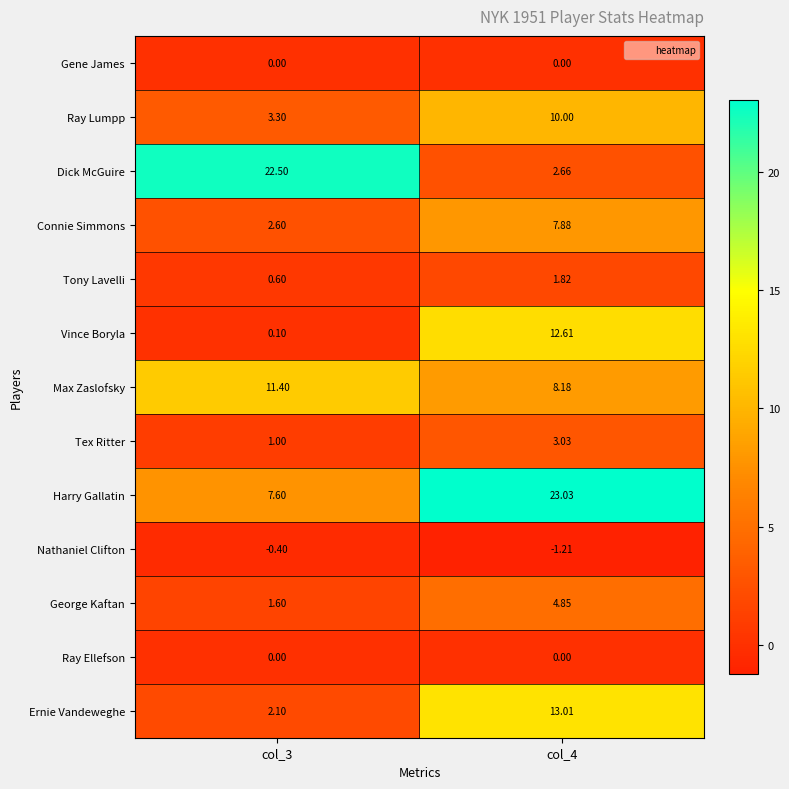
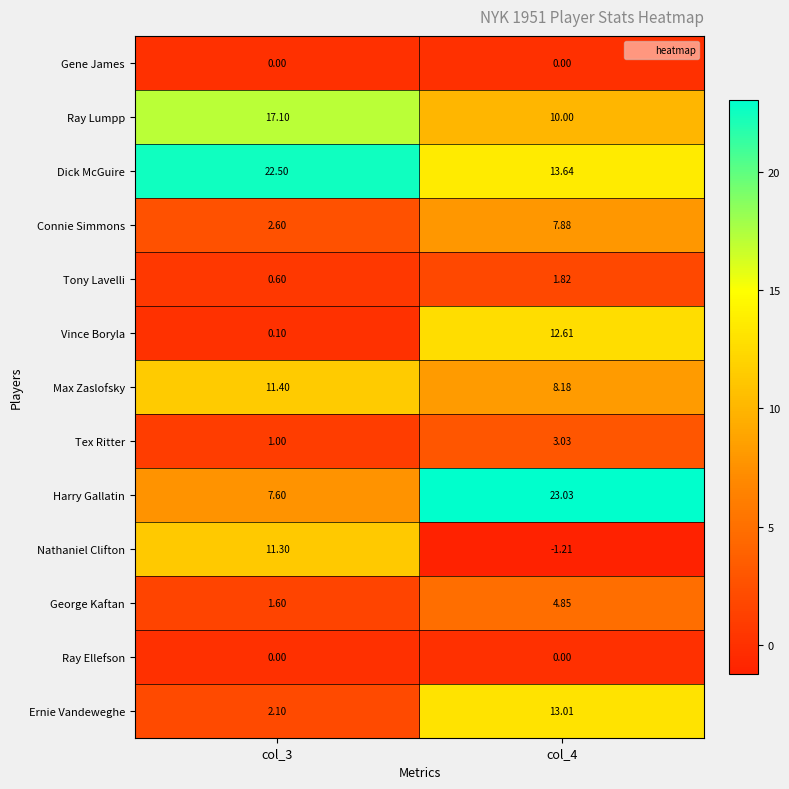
Ray Lumpp, col_3: 3.30 -> 17.10
Dick McGuire, col_4: 2.66 -> 13.64
Nathaniel Clifton, col_3: -0.40 -> 11.30
